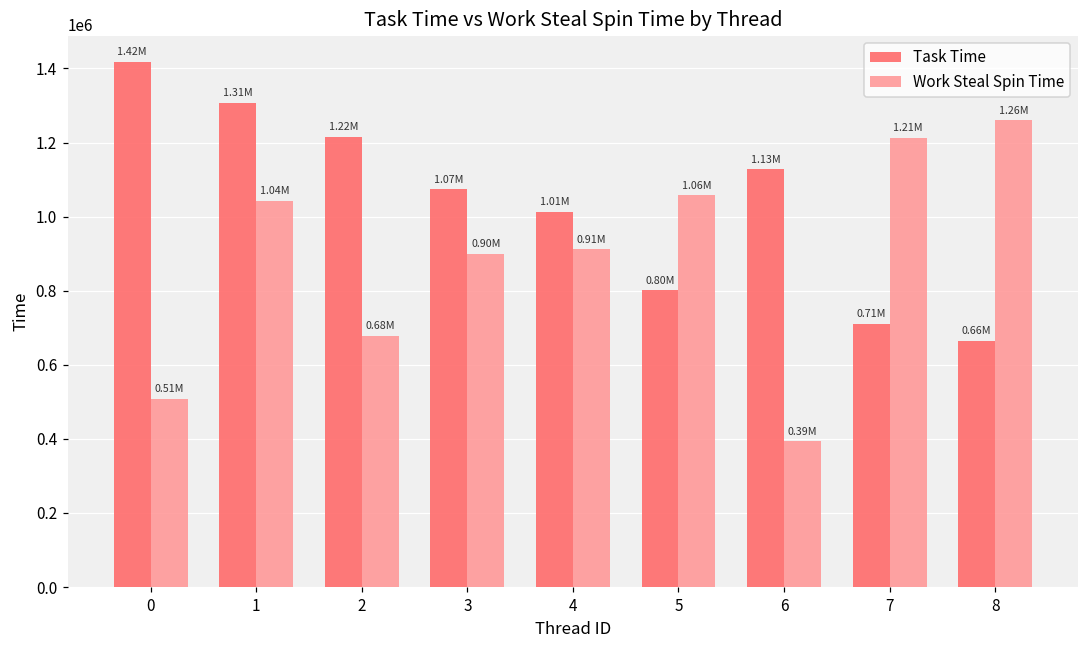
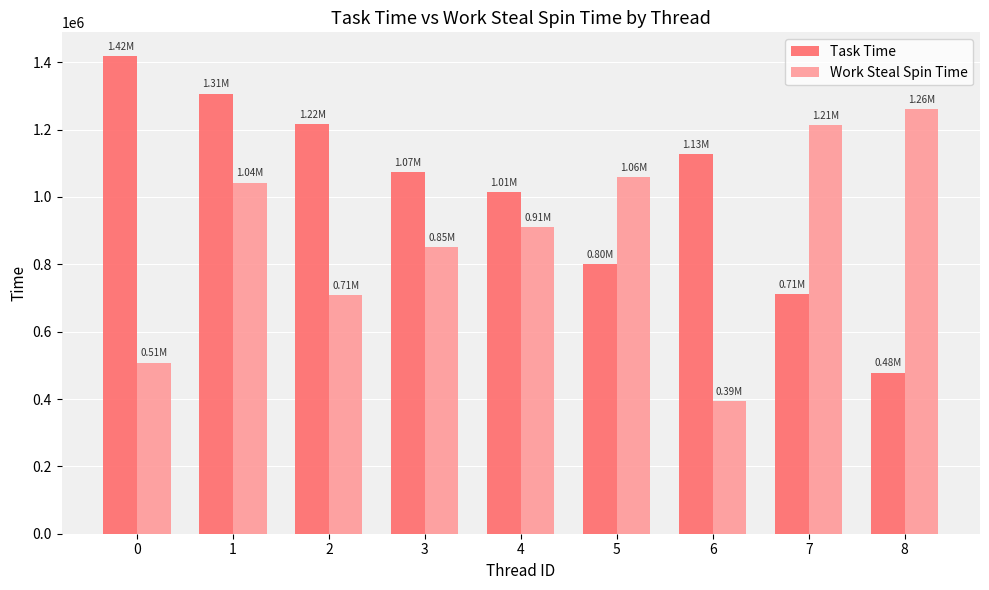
Work Steal Spin Time, 2: 0.68M -> 0.71M
Work Steal Spin Time, 3: 0.90M -> 0.85M
Task Time, 8: 0.66M -> 0.48M
